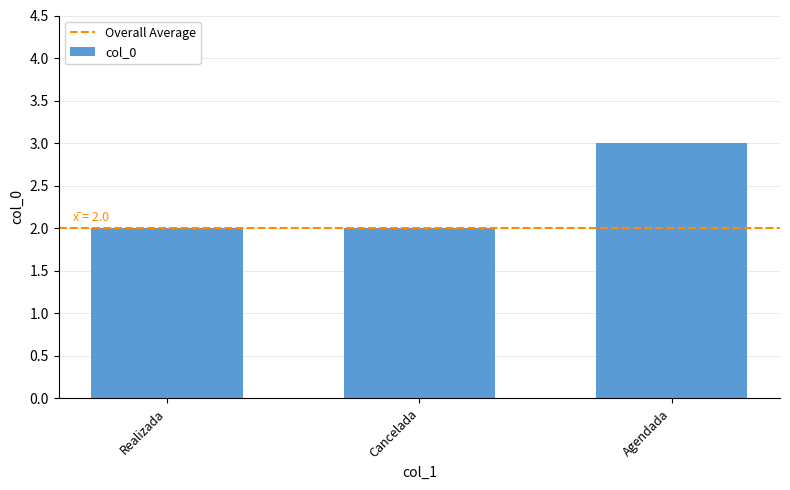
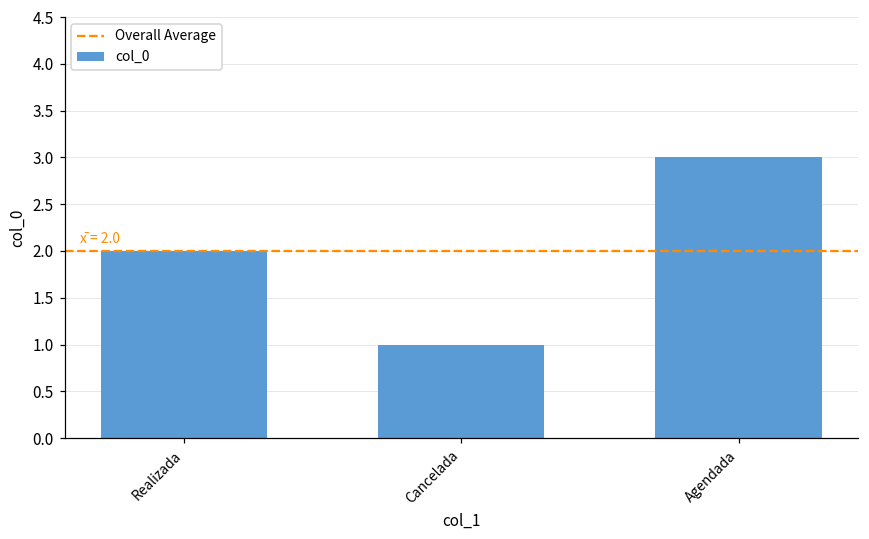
Cancelada: 2 -> 1
